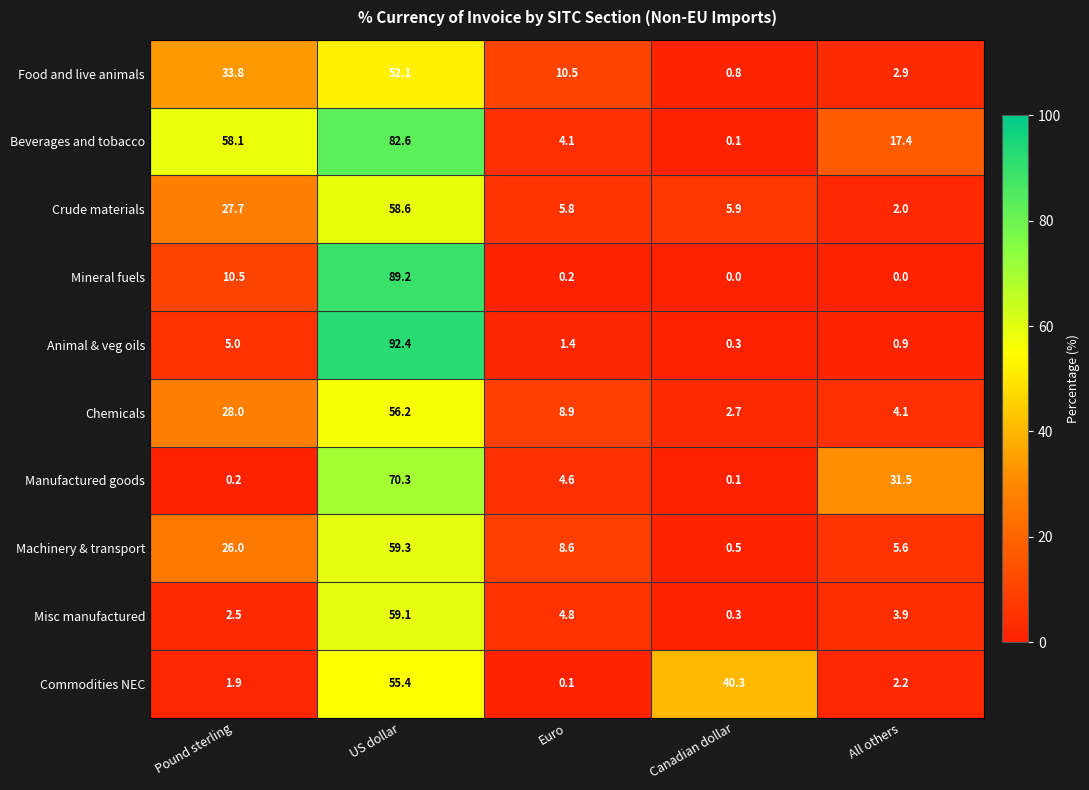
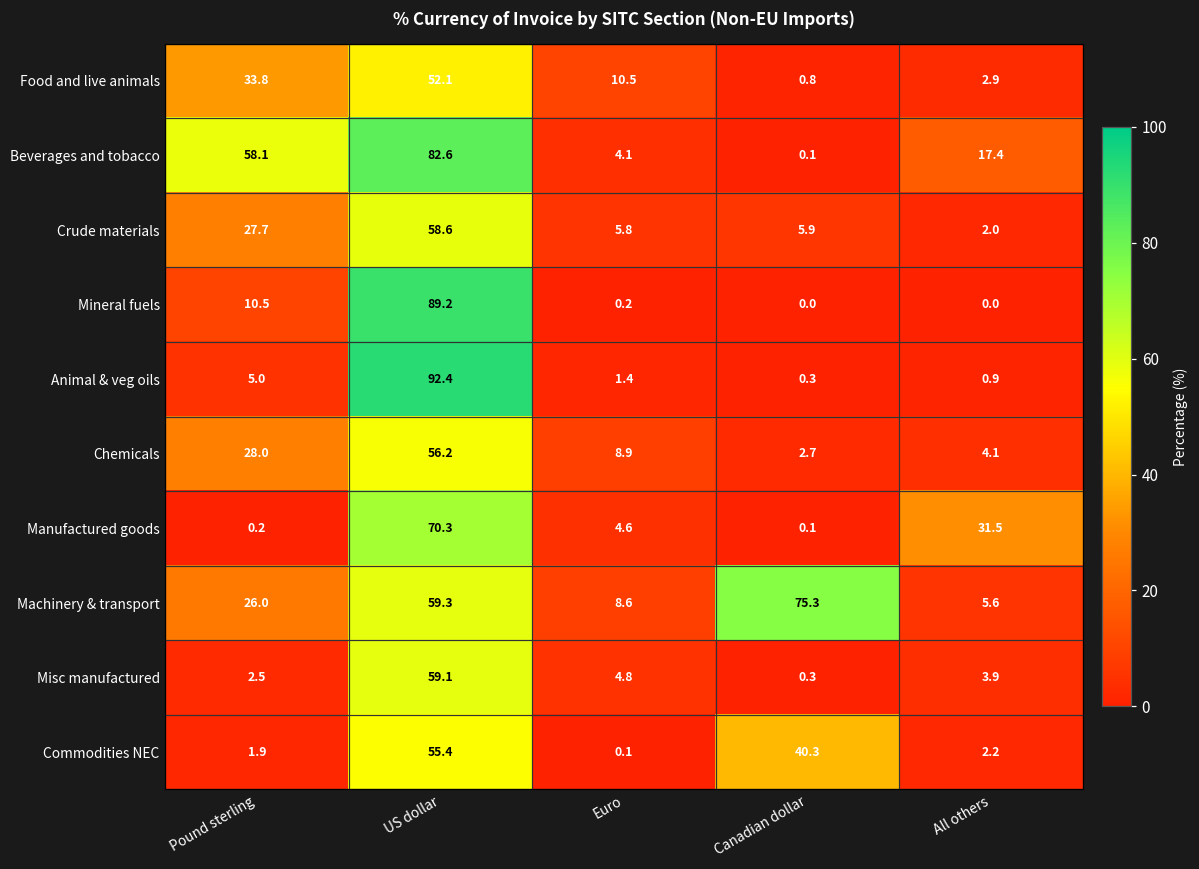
Machinery & transport, Canadian dollar: 0.5 -> 75.3
